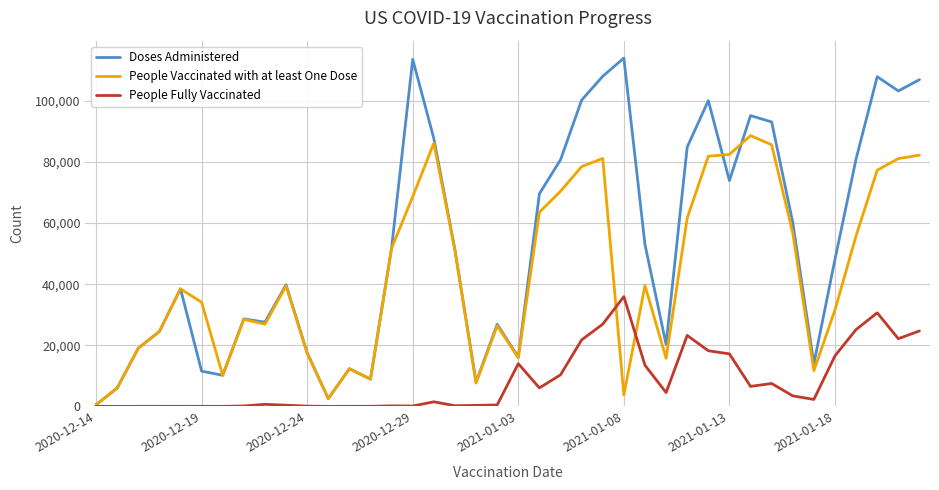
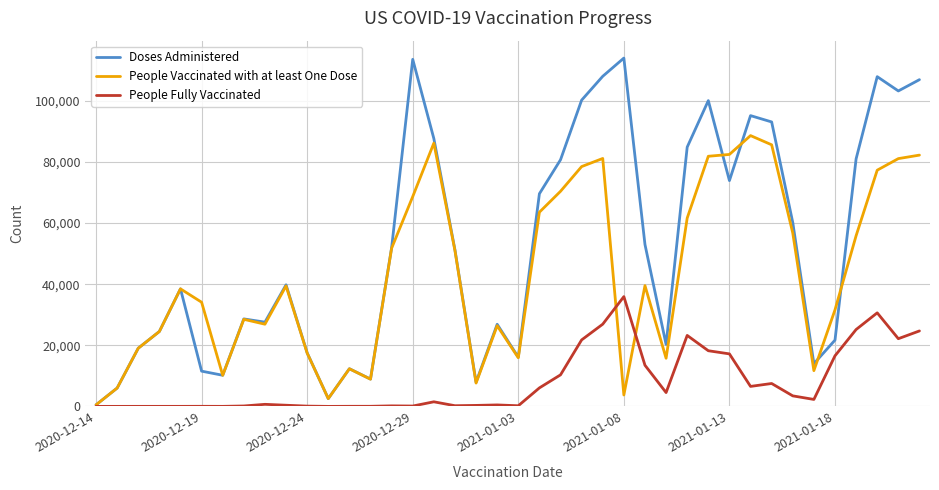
People Fully Vaccinated, 2021-01-03: 14,000 -> 0
Doses Administered, 2021-01-18: 48,000 -> 22,000
